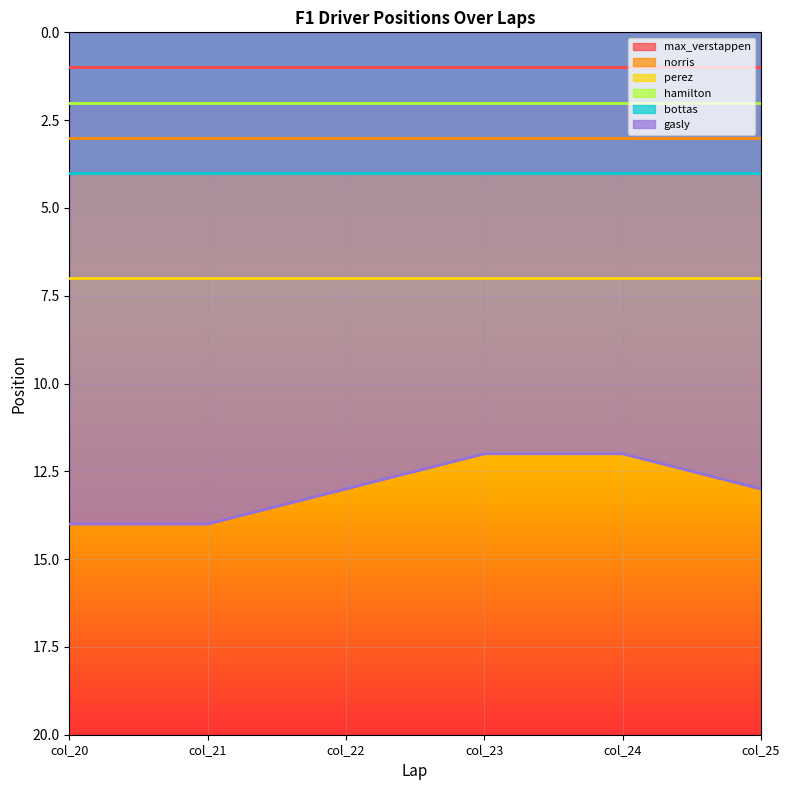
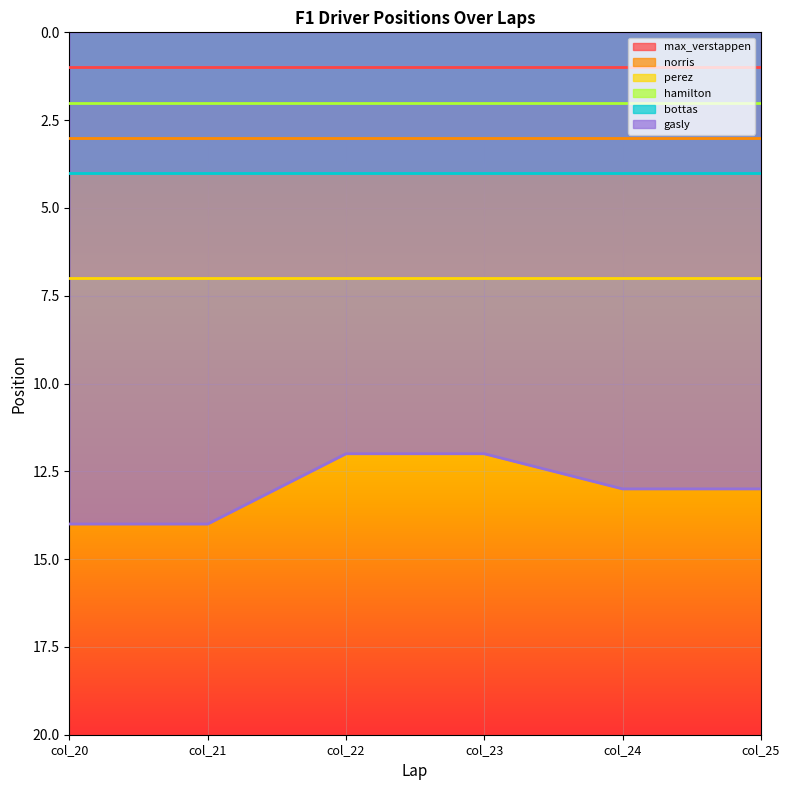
gasly, col_22: 13 -> 12
gasly, col_24: 12 -> 13
